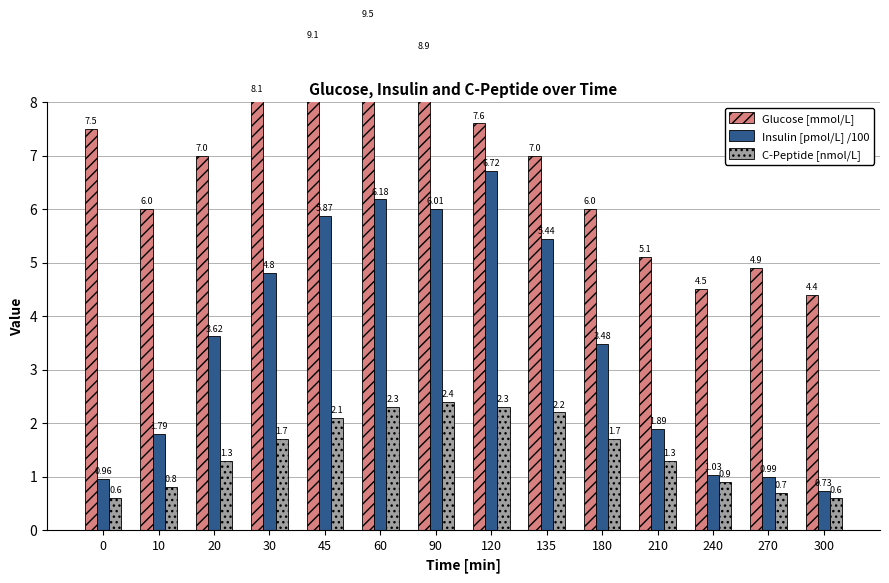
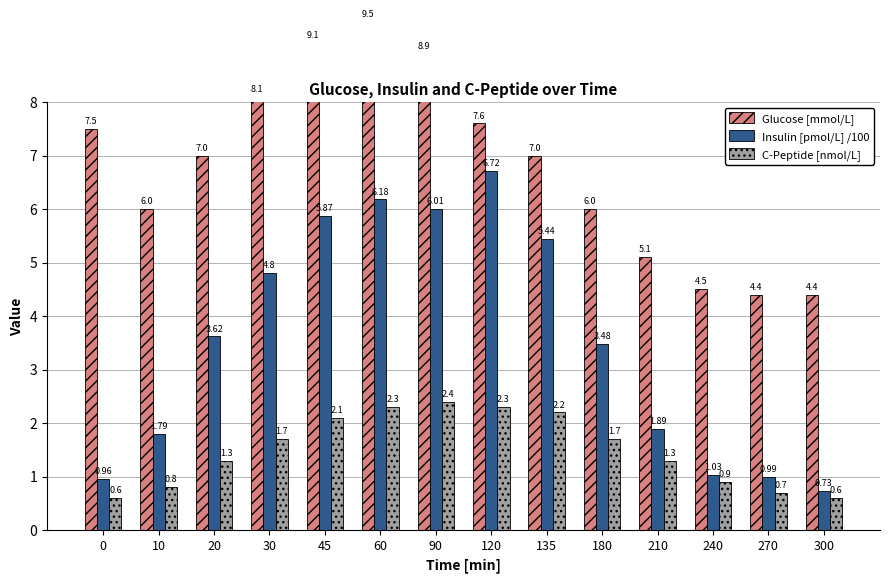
Glucose [mmol/L], 270: 4.9 -> 4.4
